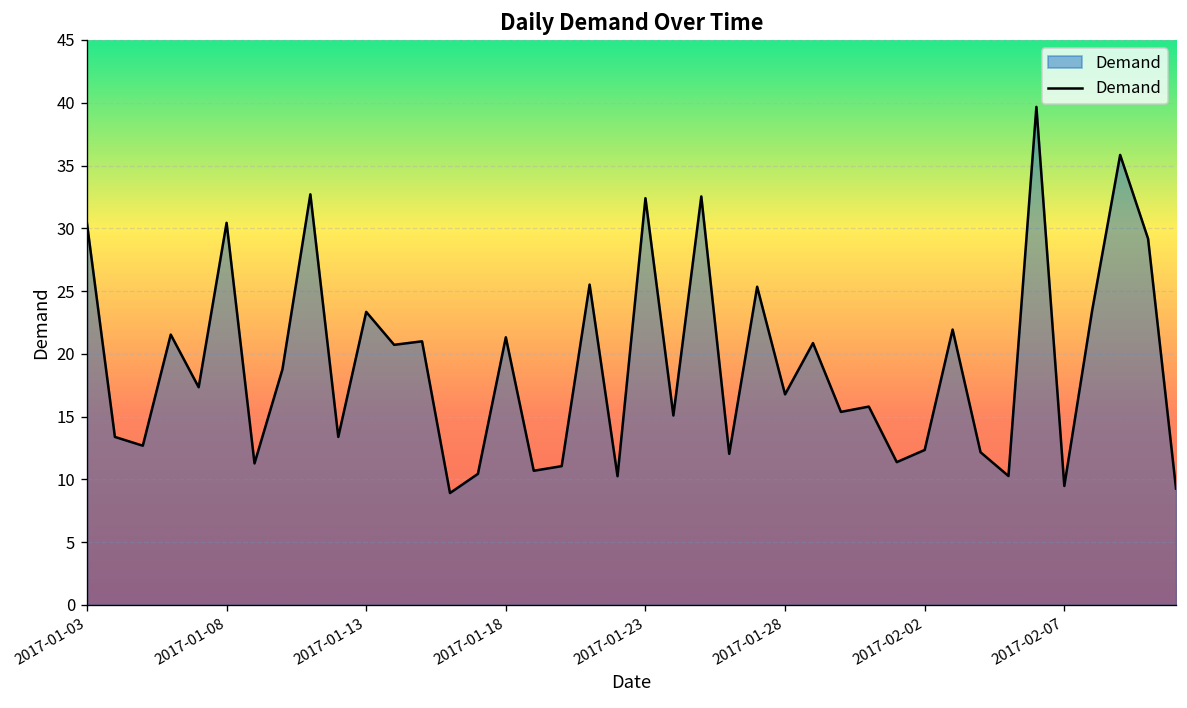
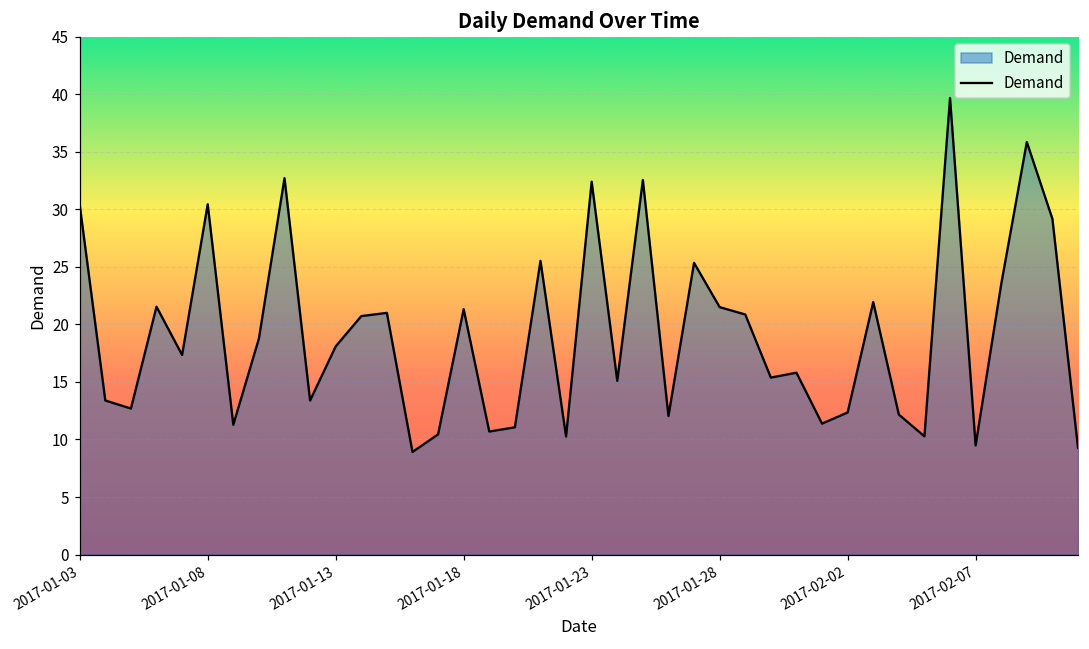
2017-01-13: 23.3 -> 18.1
2017-01-28: 16.8 -> 21.5
